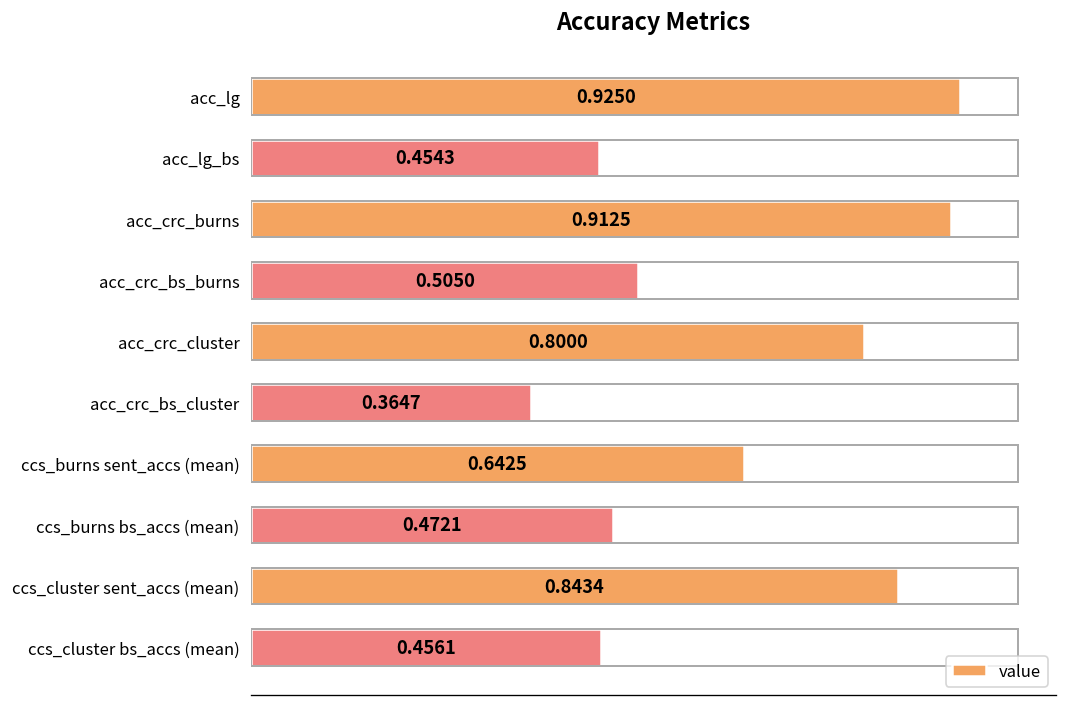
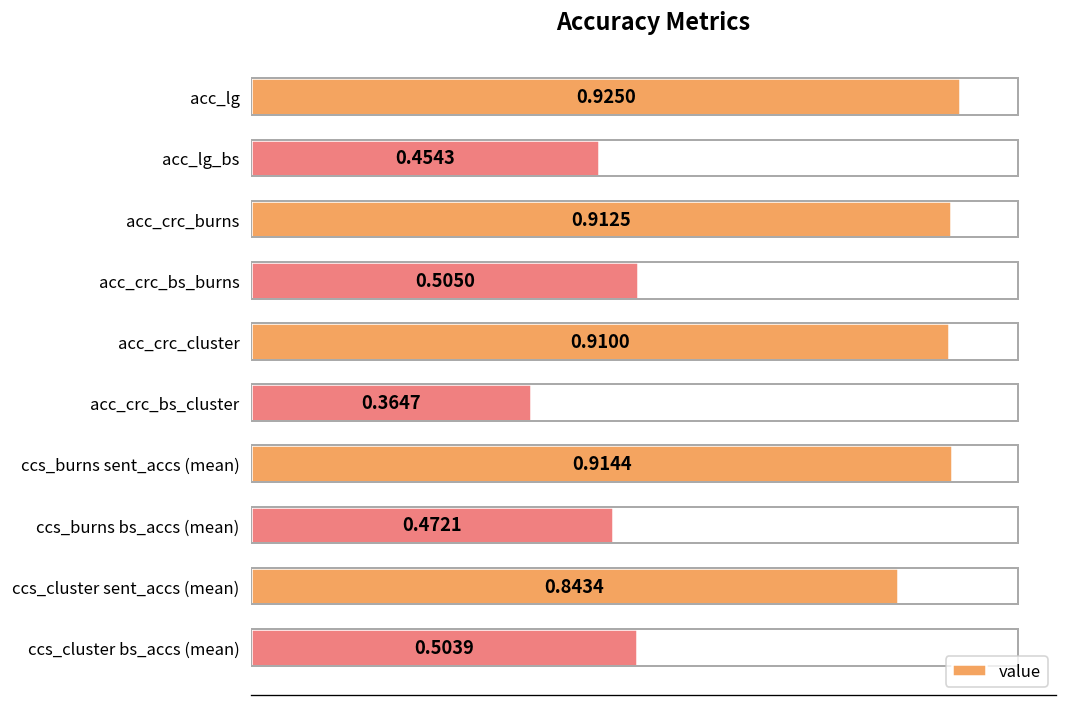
acc_crc_cluster: 0.8000 -> 0.9100
ccs_burns sent_accs (mean): 0.6425 -> 0.9144
ccs_cluster bs_accs (mean): 0.4561 -> 0.5039
